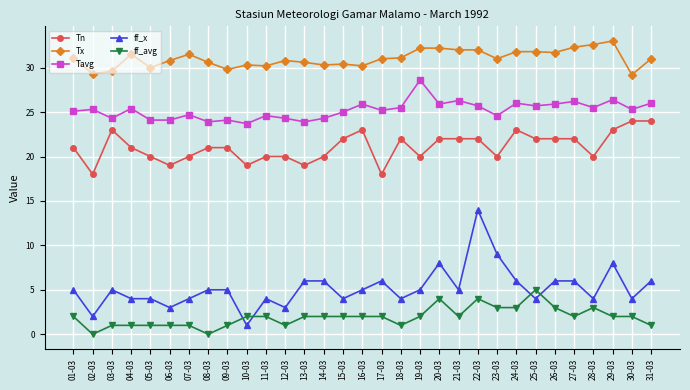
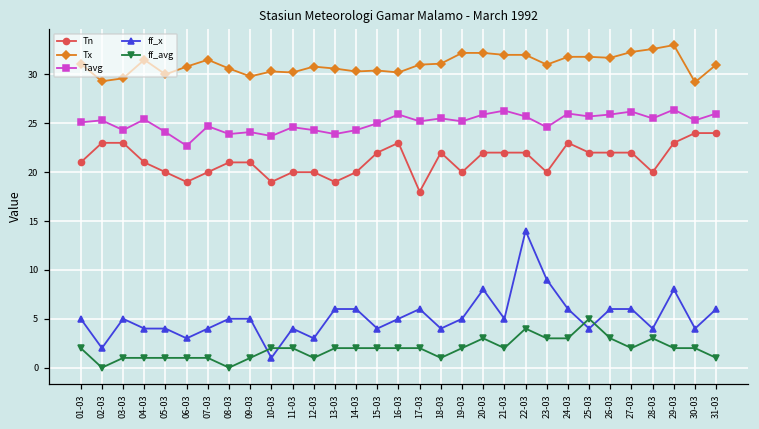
Tn, 02-03: 18 -> 23
Tavg, 06-03: 24 -> 23
Tavg, 19-03: 29 -> 25
ff_avg, 20-03: 4 -> 3
